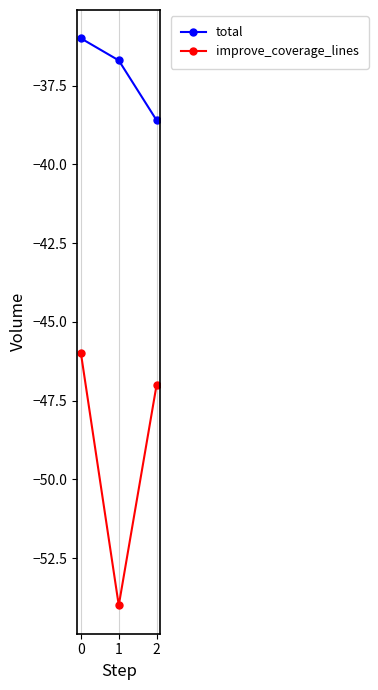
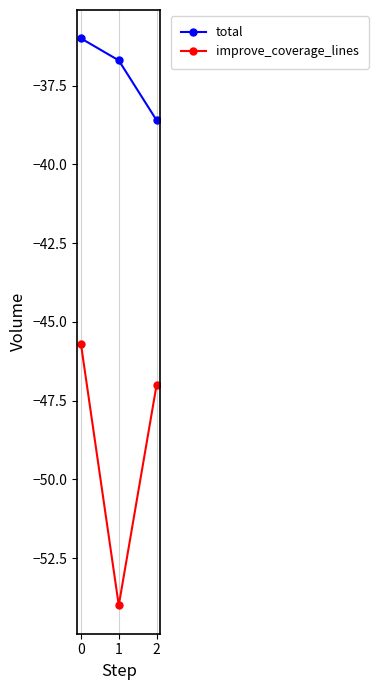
improve_coverage_lines, 0: -46.0 -> -45.7
